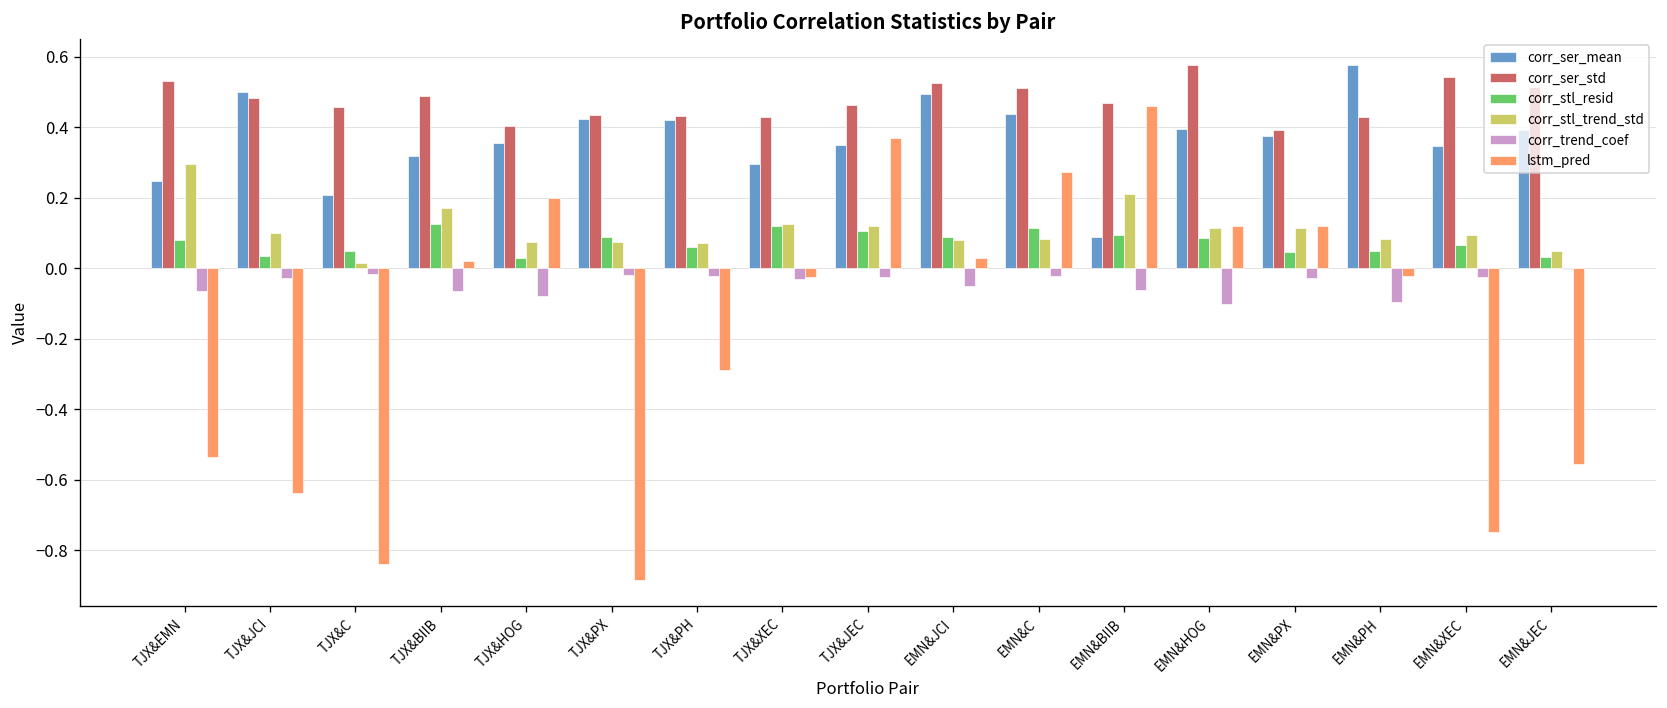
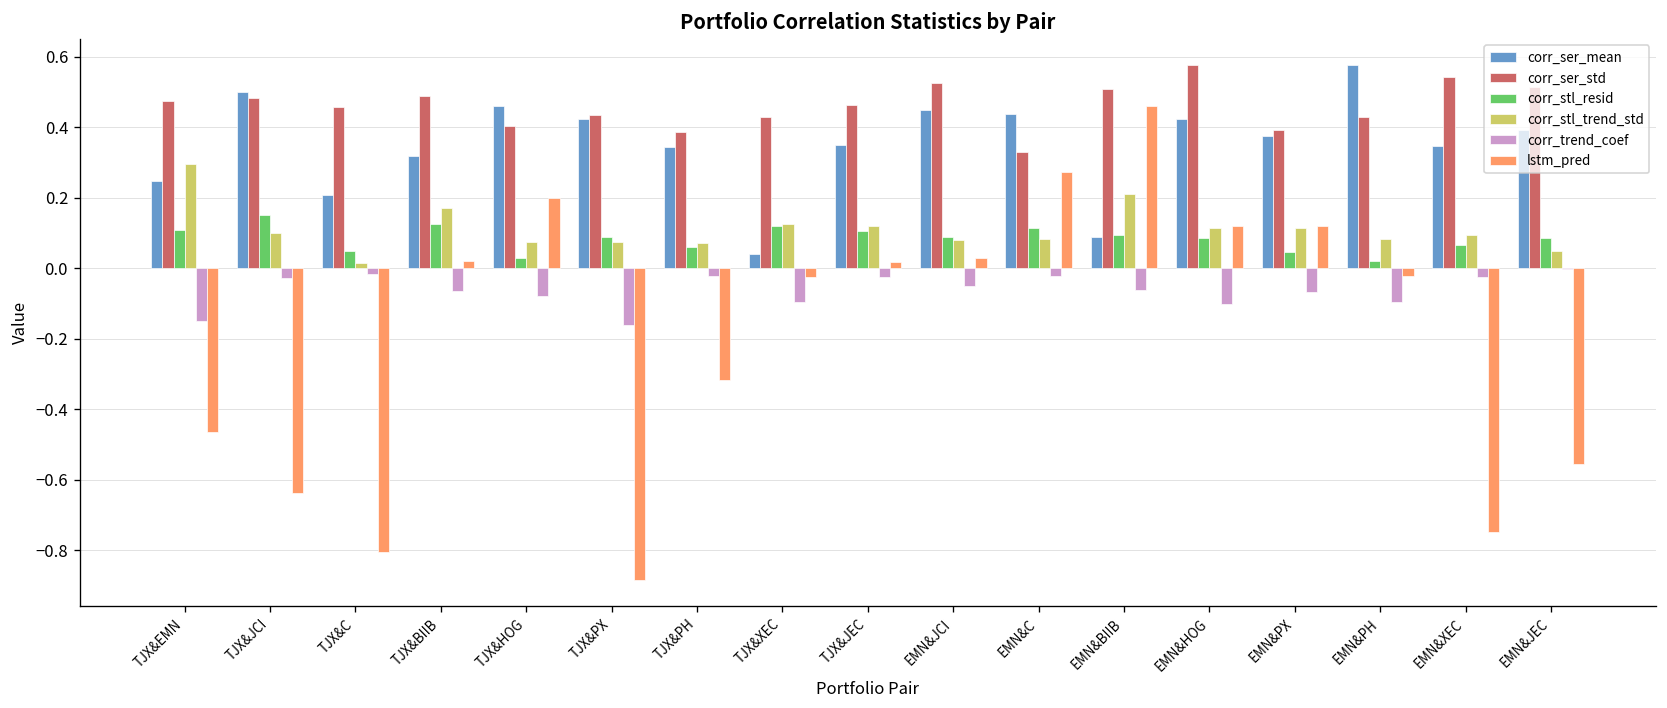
corr_ser_std, TJX&EMN: 0.53 -> 0.47
corr_stl_resid, TJX&EMN: 0.08 -> 0.11
corr_trend_coef, TJX&EMN: -0.07 -> -0.15
lstm_pred, TJX&EMN: -0.54 -> -0.46
corr_stl_resid, TJX&JCI: 0.03 -> 0.15
lstm_pred, TJX&C: -0.84 -> -0.80
corr_ser_mean, TJX&HOG: 0.36 -> 0.46
corr_trend_coef, TJX&PX: -0.02 -> -0.16
corr_ser_mean, TJX&PH: 0.42 -> 0.34
corr_ser_std, TJX&PH: 0.43 -> 0.39
lstm_pred, TJX&PH: -0.29 -> -0.32
corr_ser_mean, TJX&XEC: 0.30 -> 0.04
corr_trend_coef, TJX&XEC: -0.03 -> -0.10
lstm_pred, TJX&JEC: 0.37 -> 0.02
corr_ser_mean, EMN&JCI: 0.49 -> 0.45
corr_ser_std, EMN&C: 0.51 -> 0.33
corr_ser_std, EMN&BIIB: 0.47 -> 0.51
corr_ser_mean, EMN&HOG: 0.39 -> 0.42
corr_trend_coef, EMN&PX: -0.03 -> -0.07
corr_stl_resid, EMN&PH: 0.05 -> 0.02
corr_stl_resid, EMN&JEC: 0.03 -> 0.09
